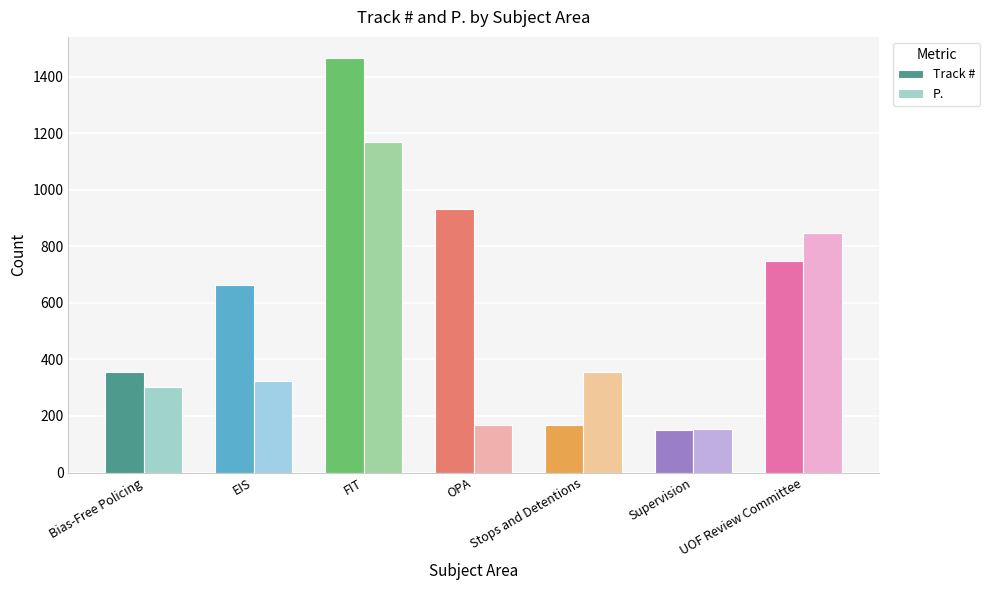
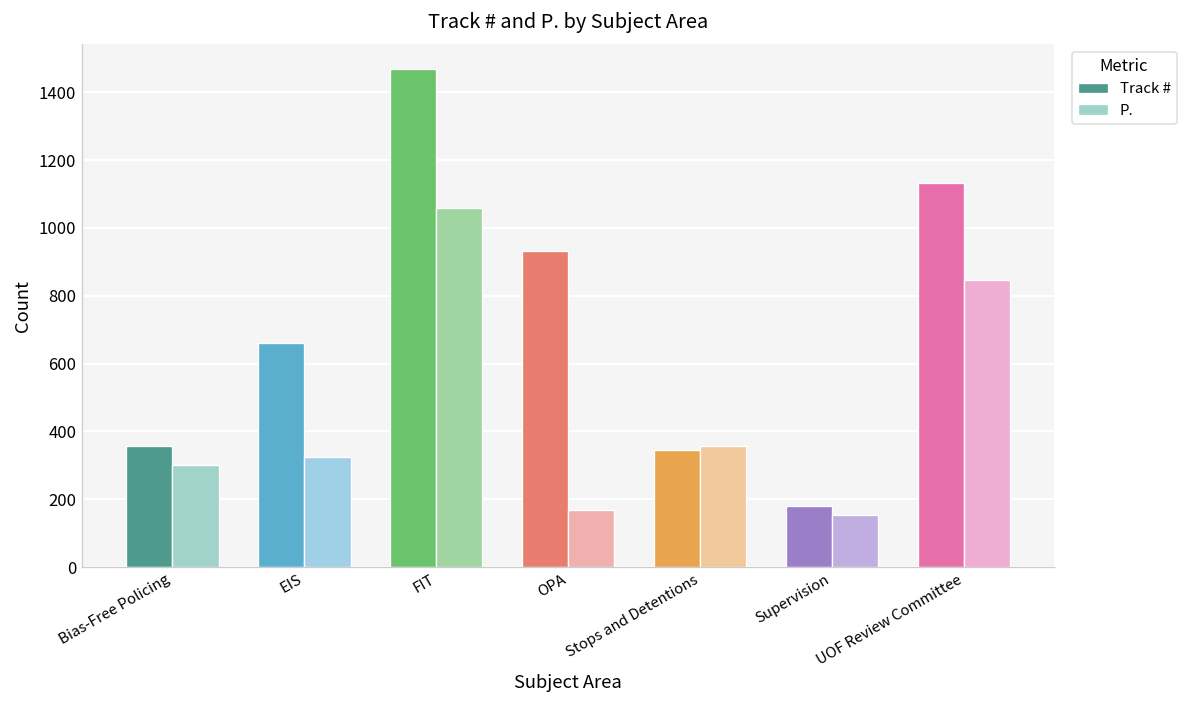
P., FIT: 1170 -> 1060
Track #, Stops and Detentions: 170 -> 350
Track #, Supervision: 150 -> 180
Track #, UOF Review Committee: 750 -> 1130
